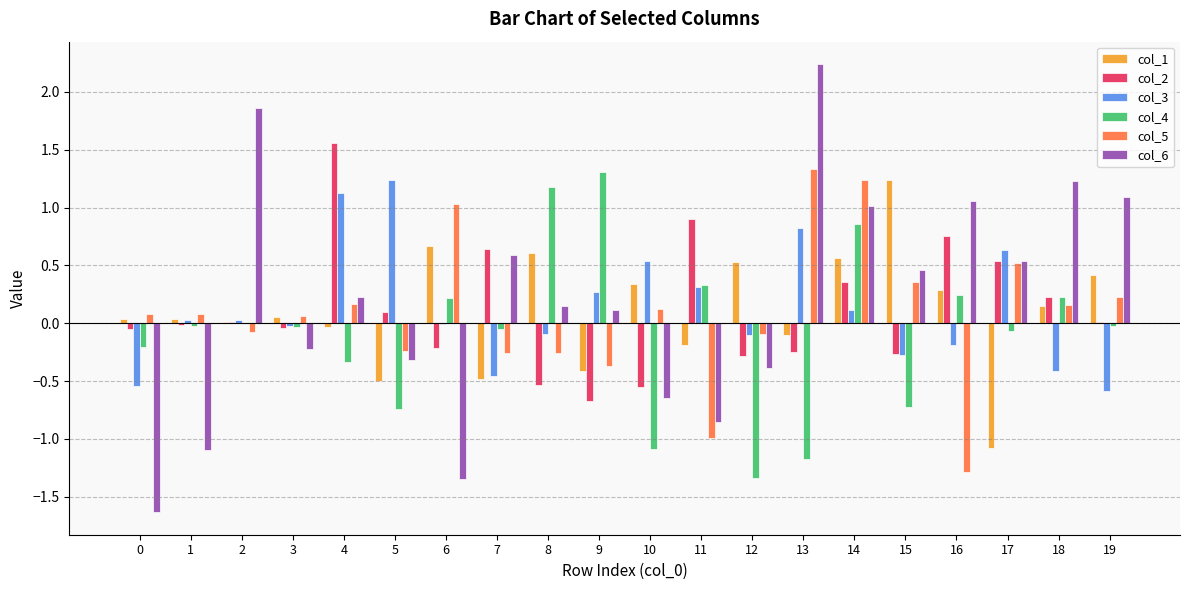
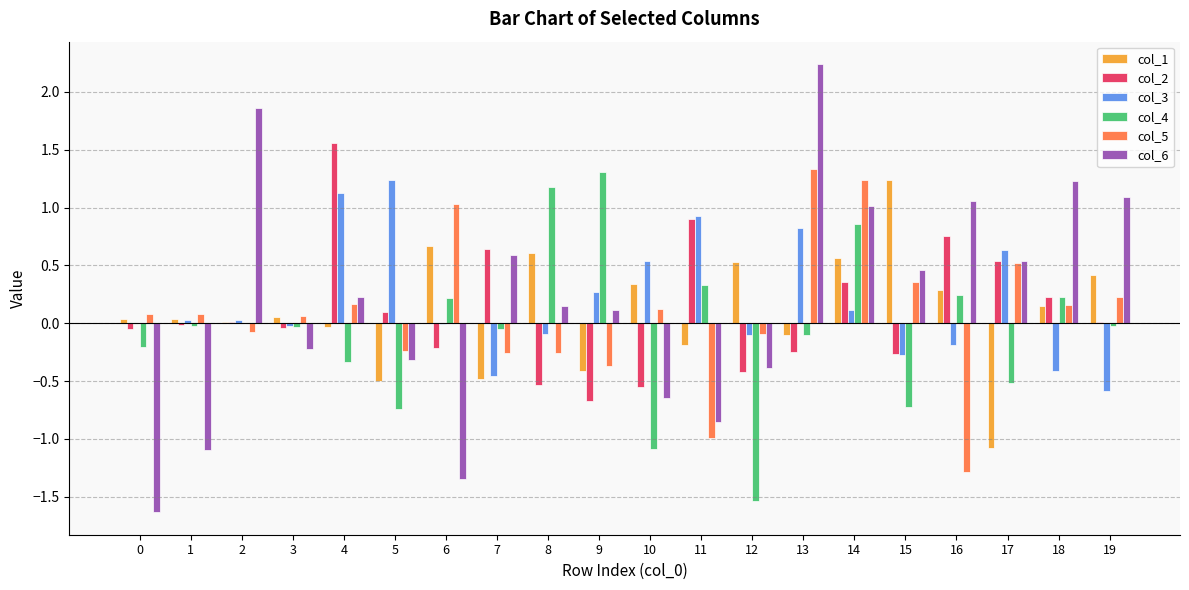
col_3, 0: -0.54 -> 0.00
col_3, 11: 0.31 -> 0.92
col_2, 12: -0.28 -> -0.42
col_4, 12: -1.34 -> -1.54
col_4, 13: -1.17 -> -0.10
col_4, 17: -0.07 -> -0.51
